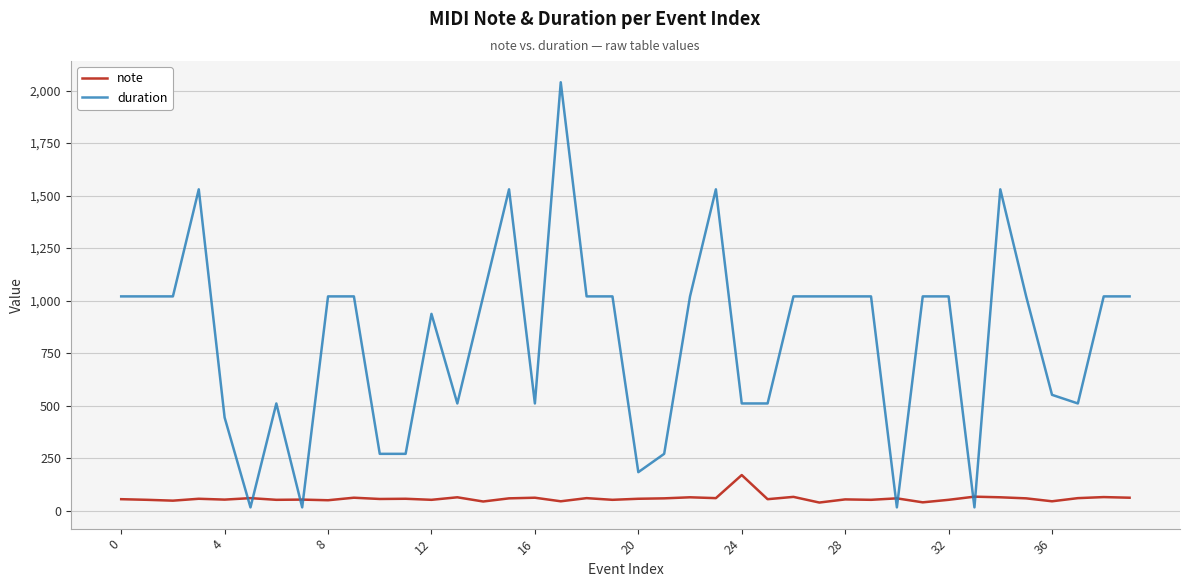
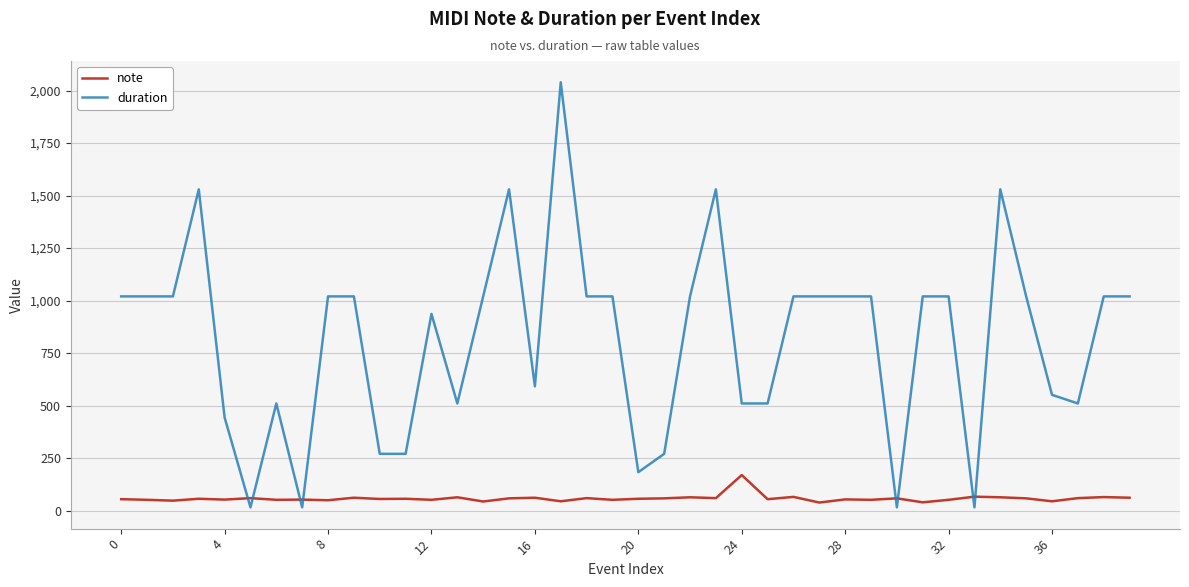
duration, 16: 510 -> 590
